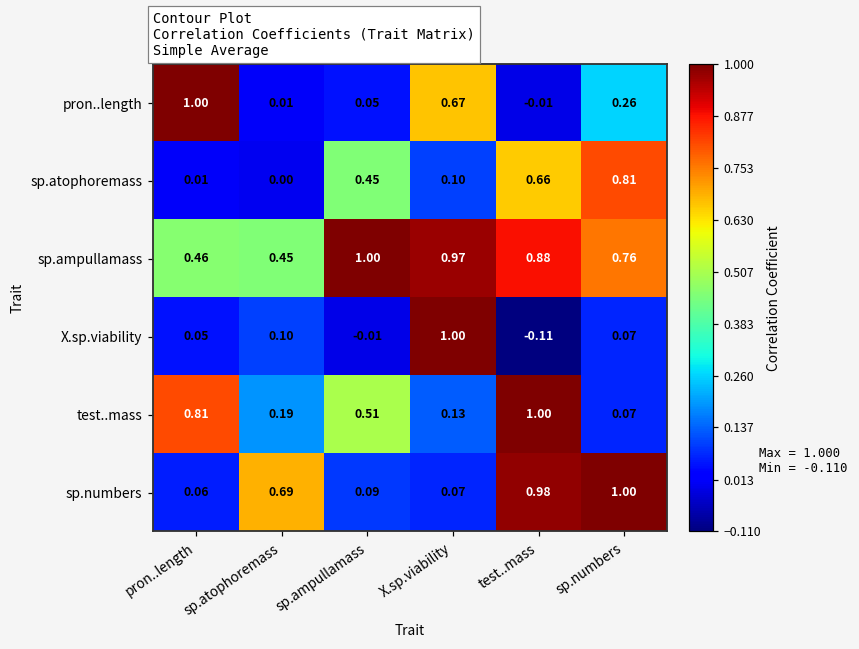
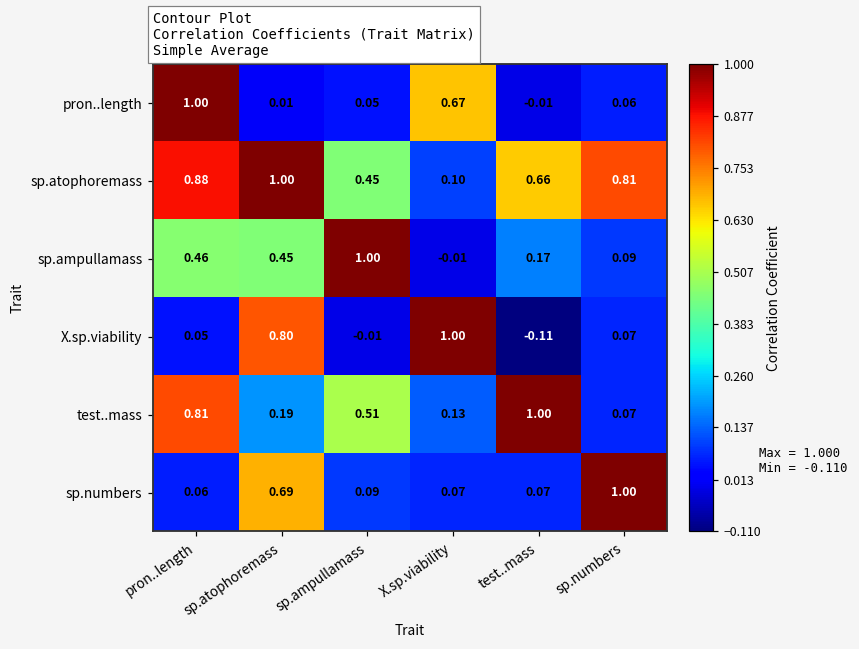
pron..length, sp.numbers: 0.26 -> 0.06
sp.atophoremass, pron..length: 0.01 -> 0.88
sp.atophoremass, sp.atophoremass: 0.00 -> 1.00
sp.ampullamass, X.sp.viability: 0.97 -> -0.01
sp.ampullamass, test..mass: 0.88 -> 0.17
sp.ampullamass, sp.numbers: 0.76 -> 0.09
X.sp.viability, sp.atophoremass: 0.10 -> 0.80
sp.numbers, test..mass: 0.98 -> 0.07
